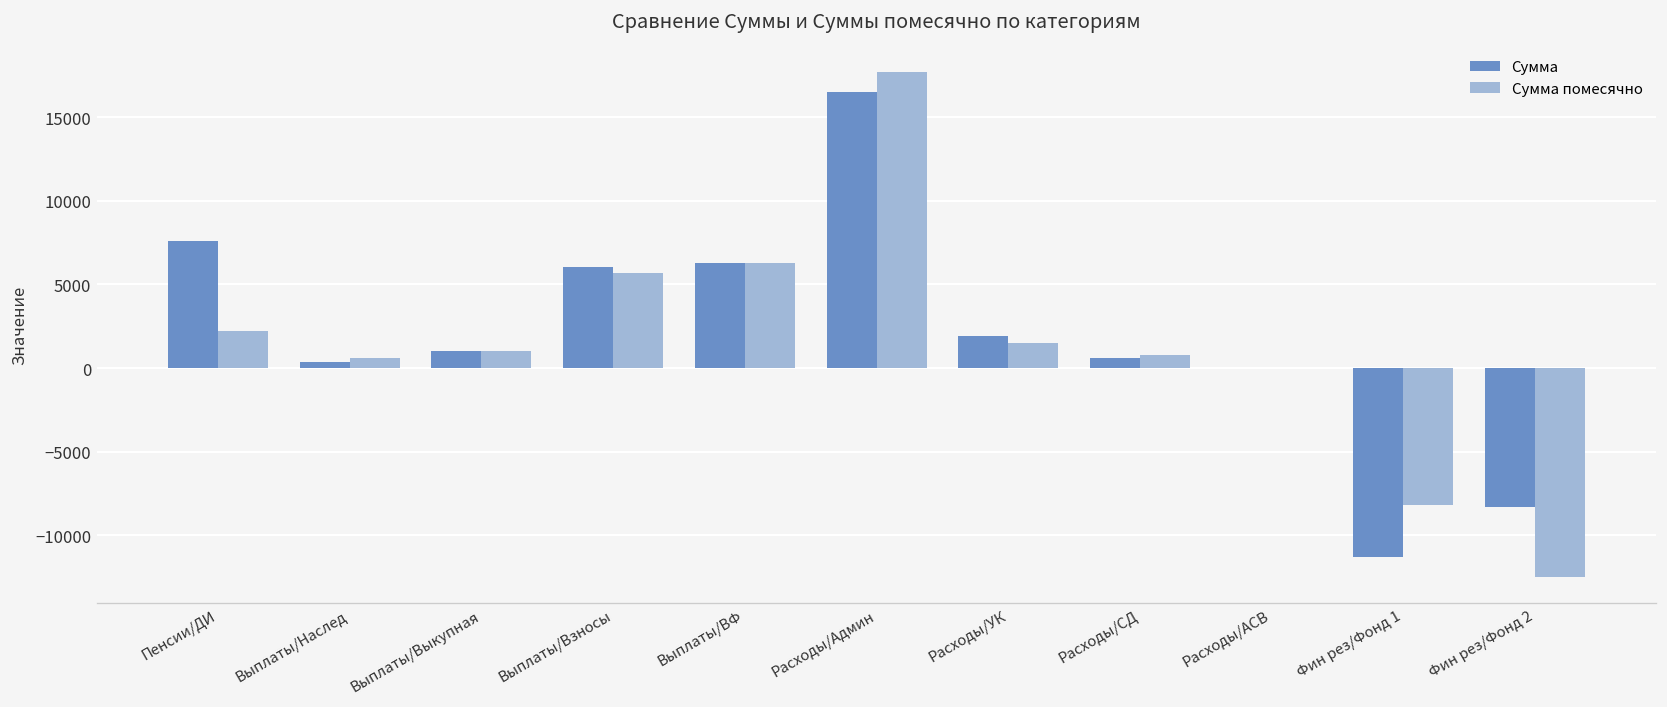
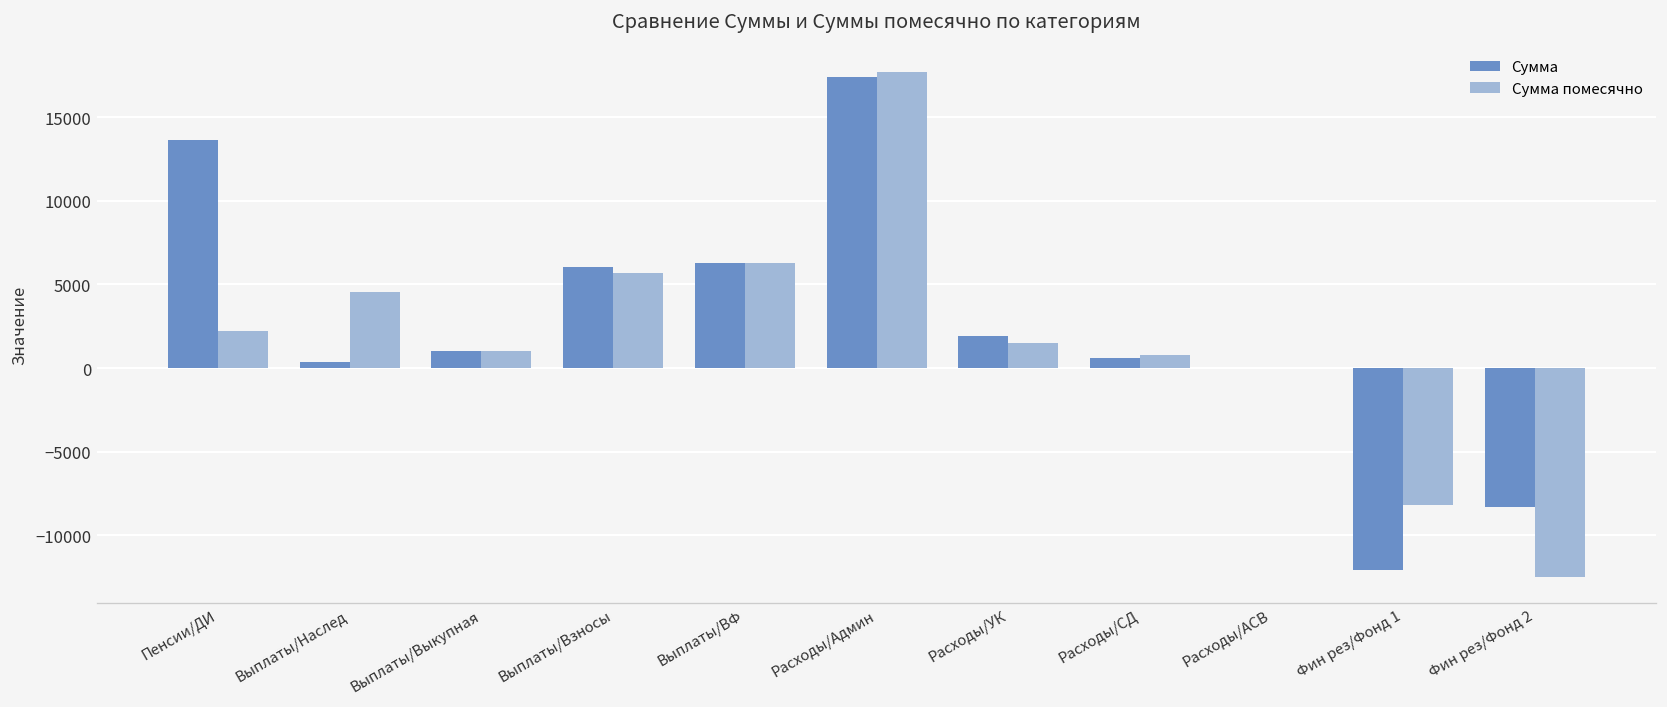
Сумма, Пенсии/ДИ: 7600 -> 13600
Сумма помесячно, Выплаты/Наслед: 600 -> 4500
Сумма, Расходы/Админ: 16500 -> 17400
Сумма, Фин рез/Фонд 1: -11300 -> -12100
